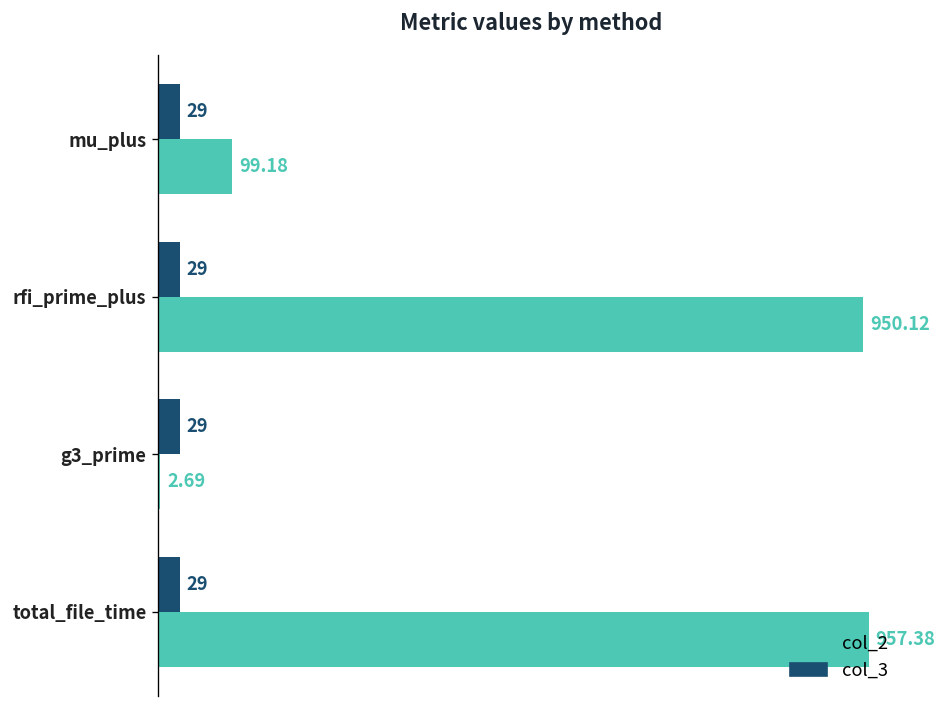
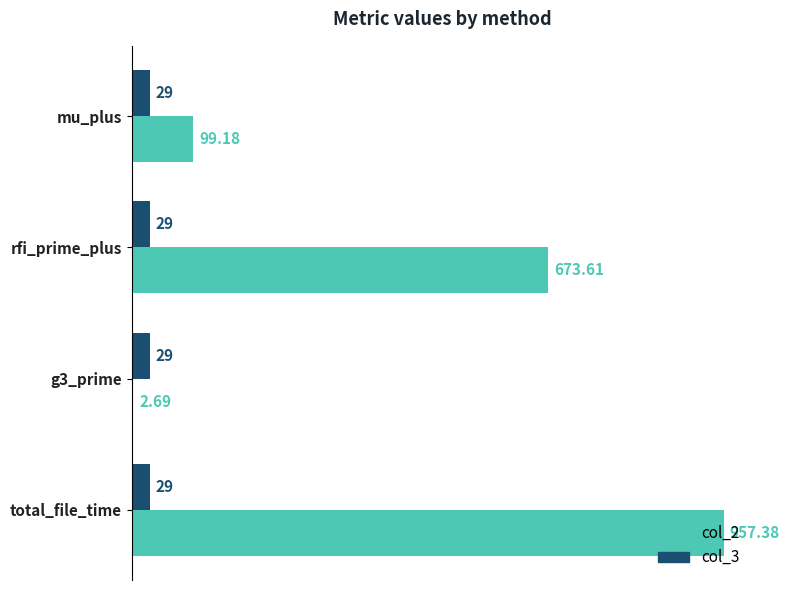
col_2, rfi_prime_plus: 950.12 -> 673.61
